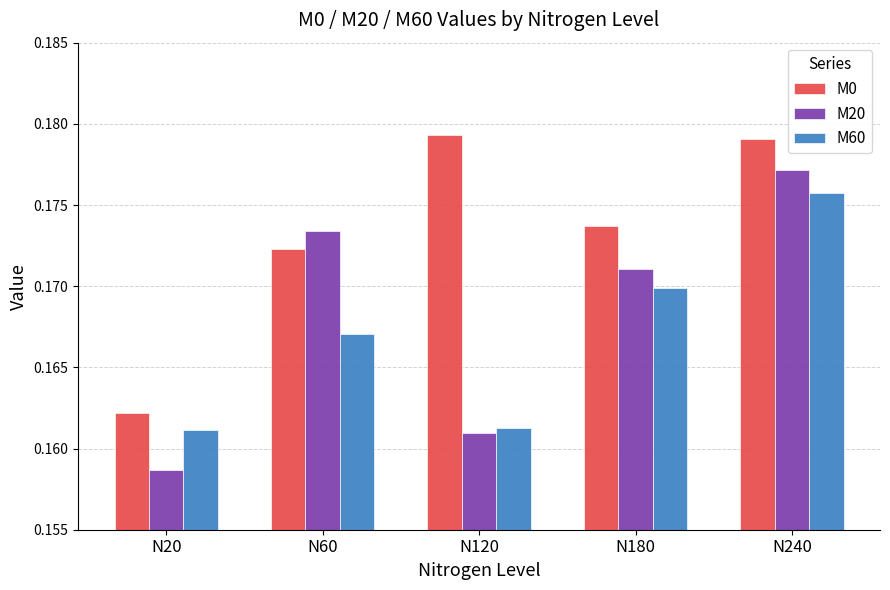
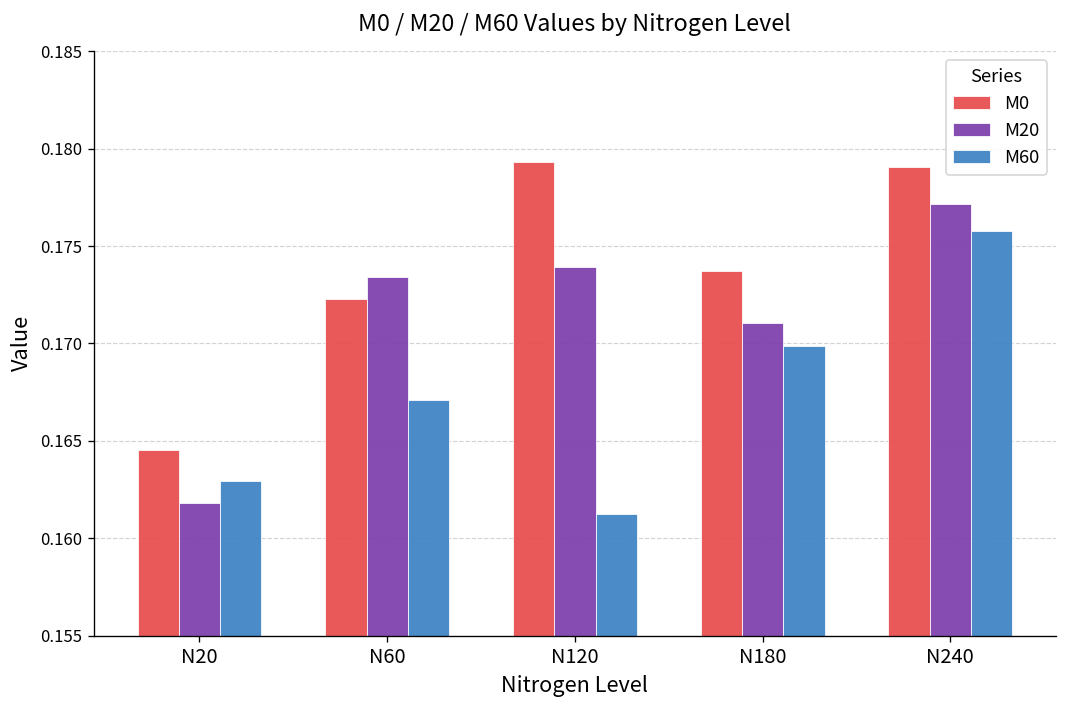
M0, N20: 0.1622 -> 0.1645
M20, N20: 0.1587 -> 0.1618
M60, N20: 0.1612 -> 0.1630
M20, N120: 0.1610 -> 0.1739
